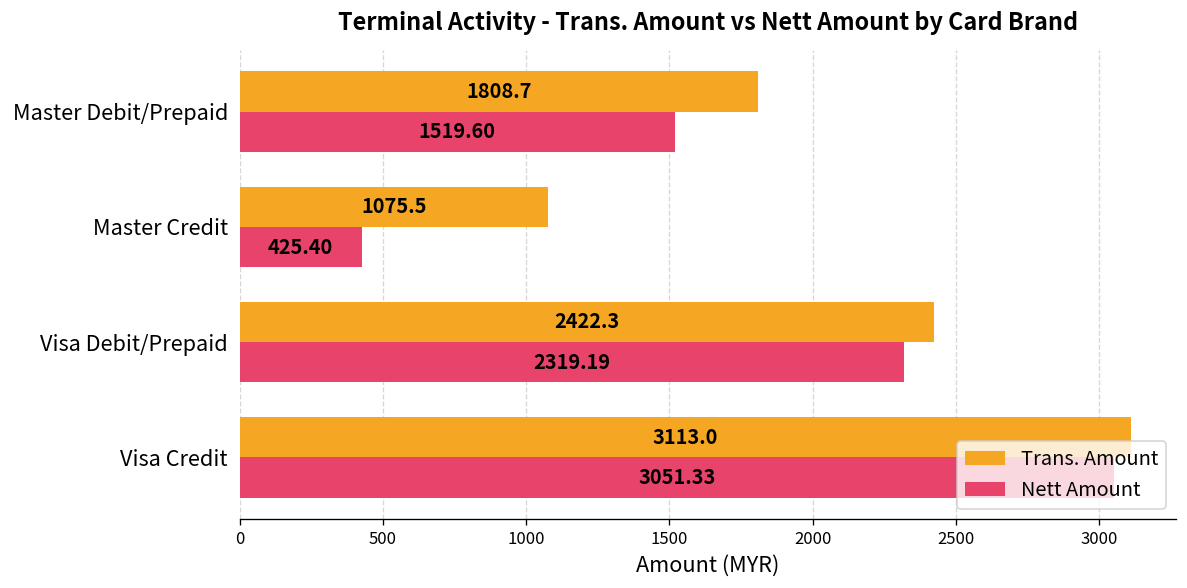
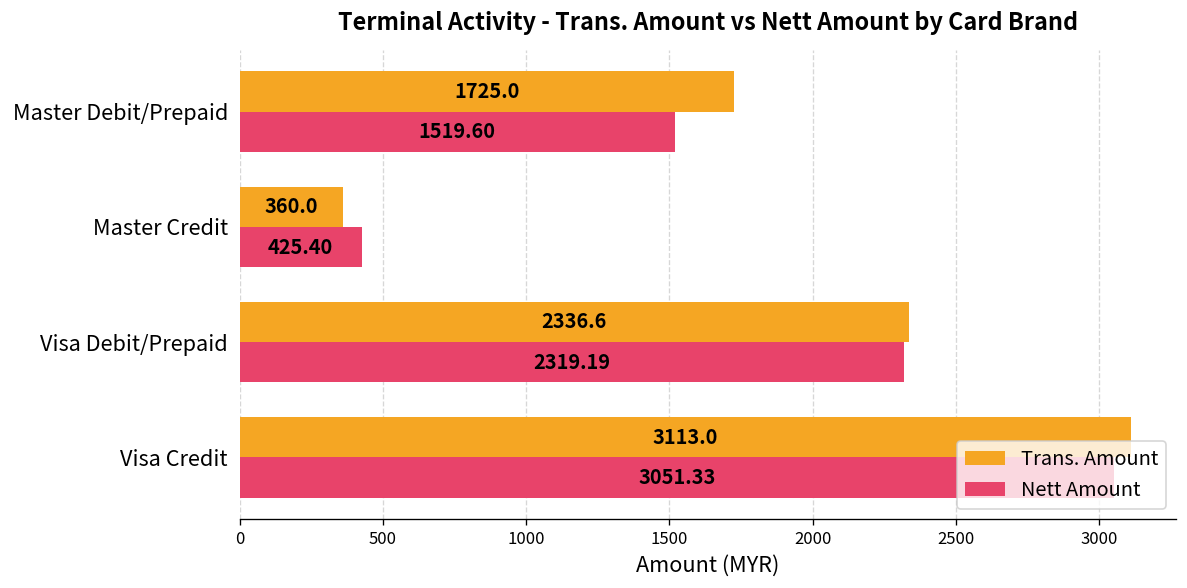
Trans. Amount, Master Debit/Prepaid: 1808.7 -> 1725.0
Trans. Amount, Master Credit: 1075.5 -> 360.0
Trans. Amount, Visa Debit/Prepaid: 2422.3 -> 2336.6
